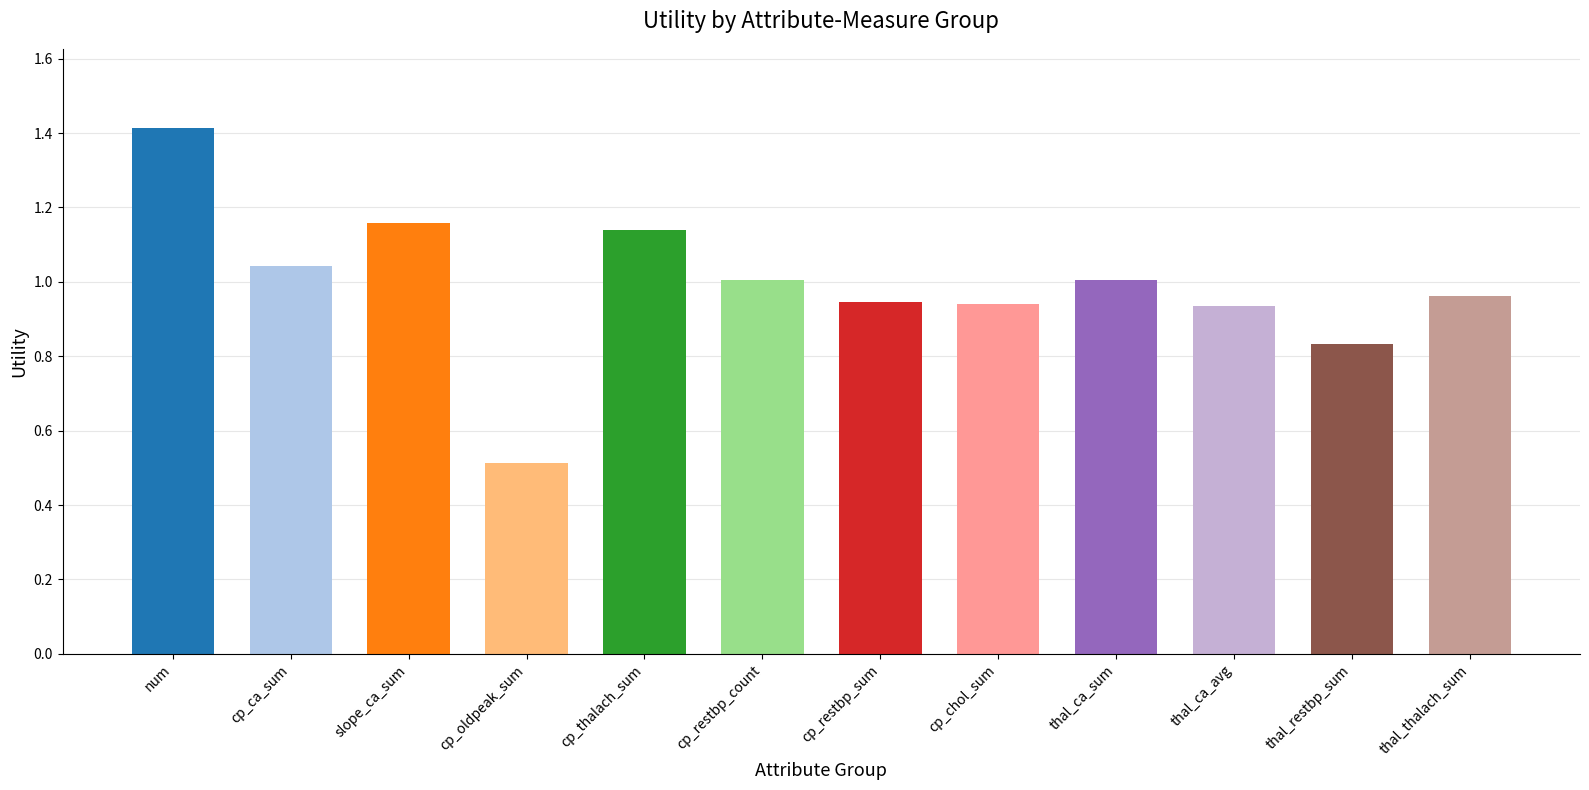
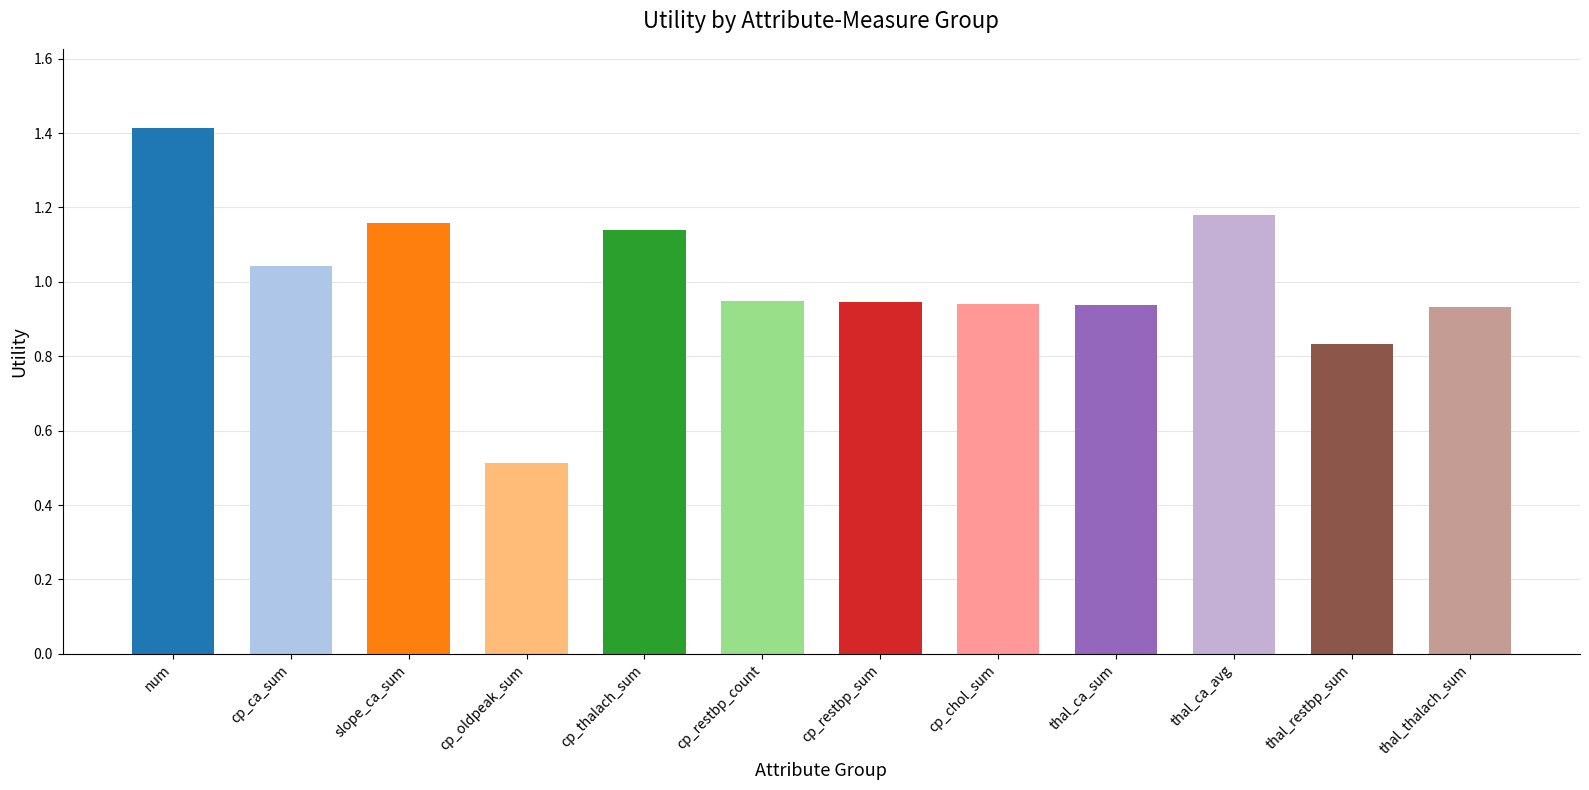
cp_restbp_count: 1.01 -> 0.95
thal_ca_sum: 1.00 -> 0.94
thal_ca_avg: 0.94 -> 1.18
thal_thalach_sum: 0.96 -> 0.93
